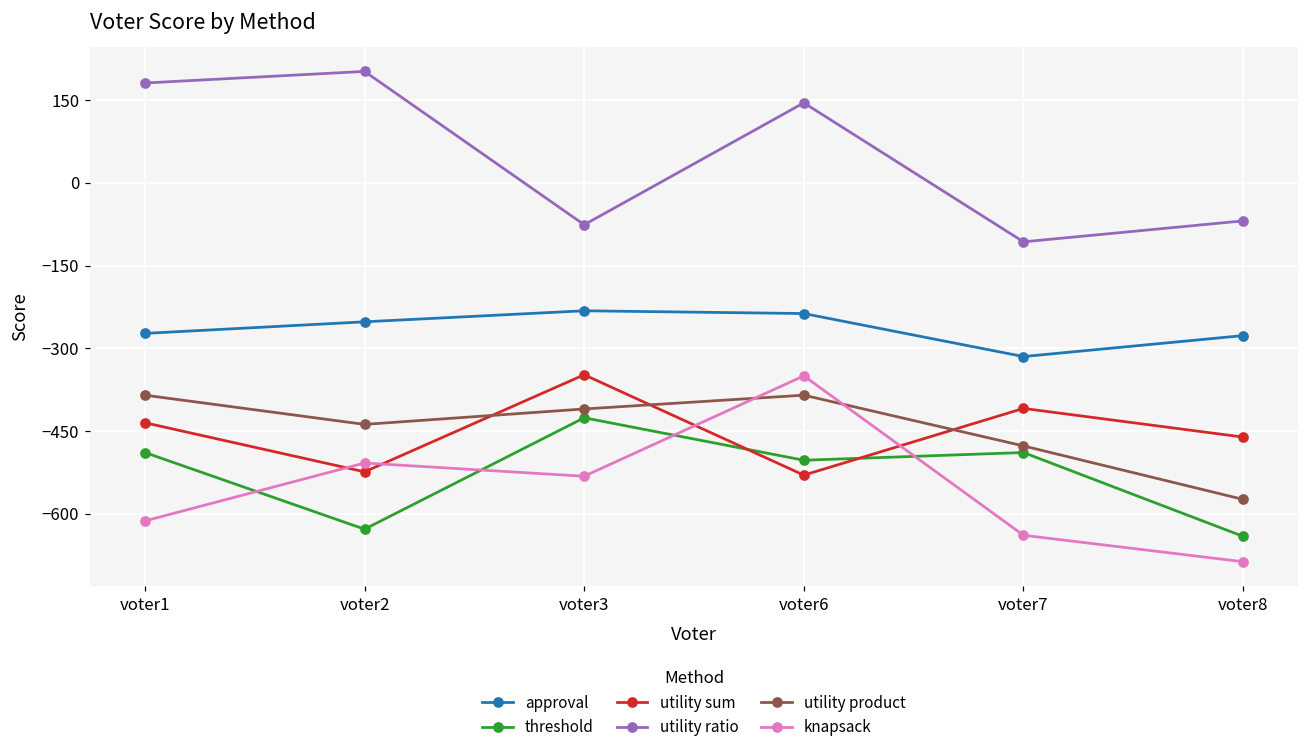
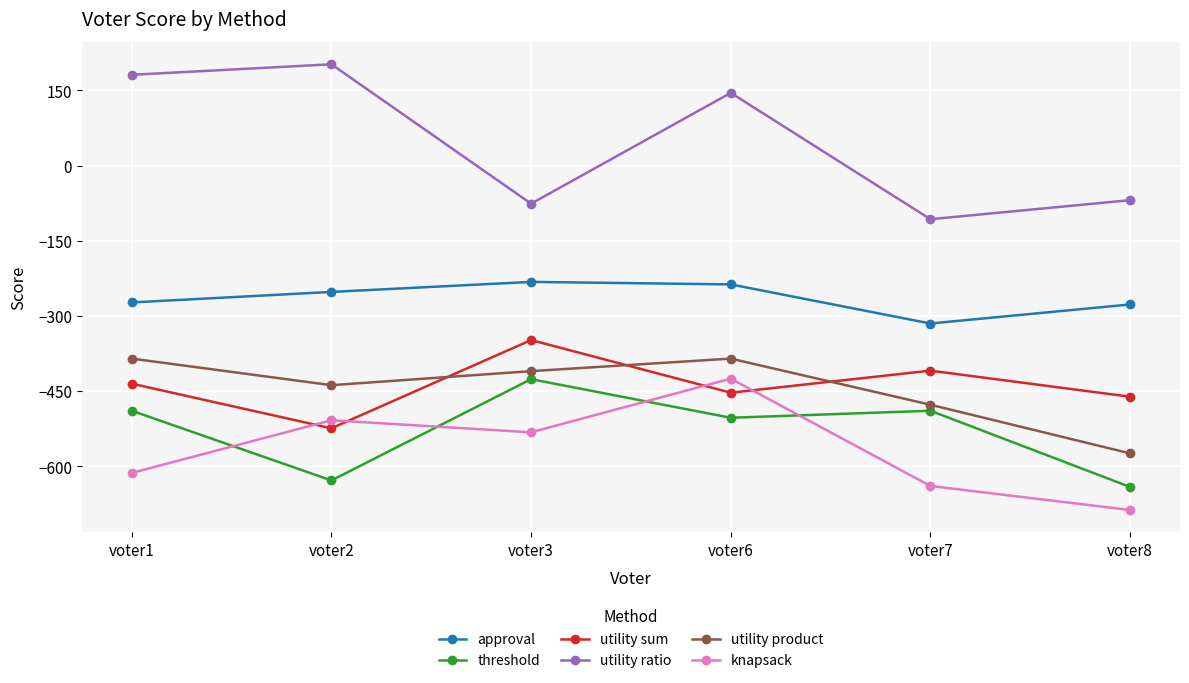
utility sum, voter6: -530 -> -450
knapsack, voter6: -350 -> -430
